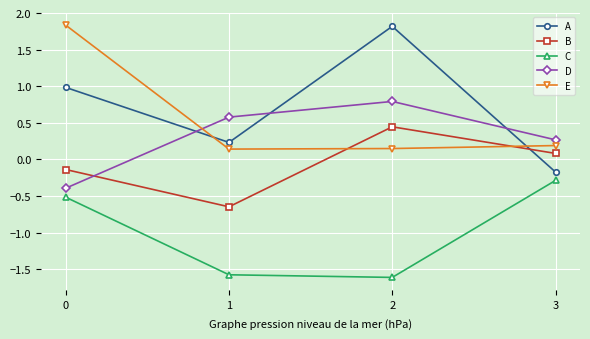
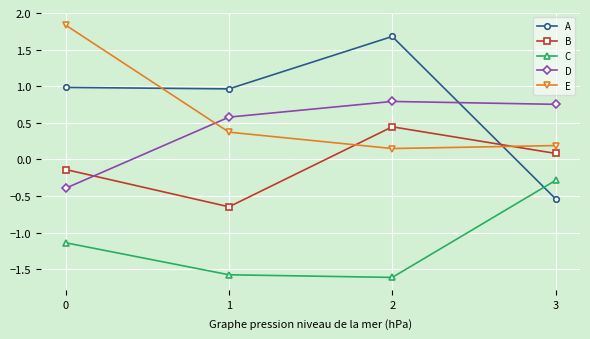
C, 0: -0.5 -> -1.1
A, 1: 0.2 -> 1.0
E, 1: 0.1 -> 0.4
A, 2: 1.8 -> 1.7
A, 3: -0.2 -> -0.5
D, 3: 0.3 -> 0.8
